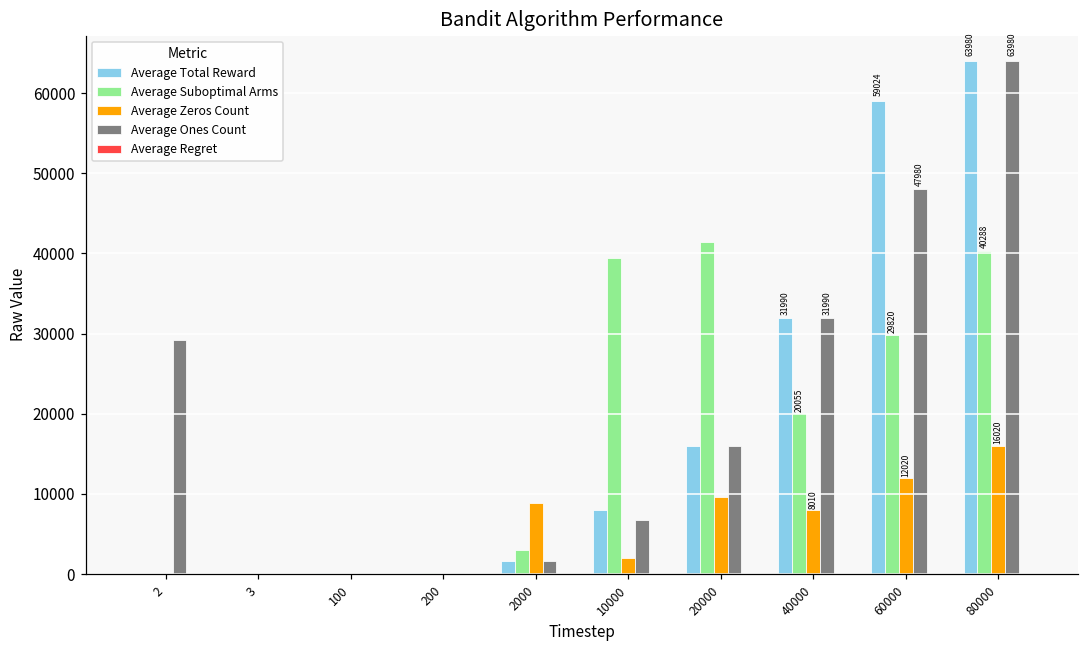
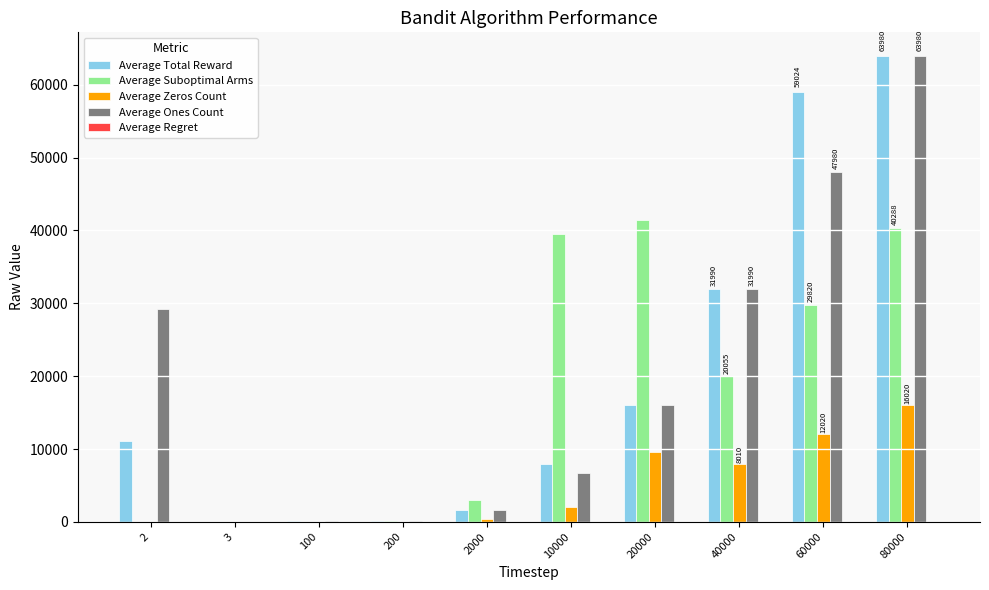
Average Total Reward, 2: 0 -> 11000
Average Zeros Count, 2000: 9000 -> 0
